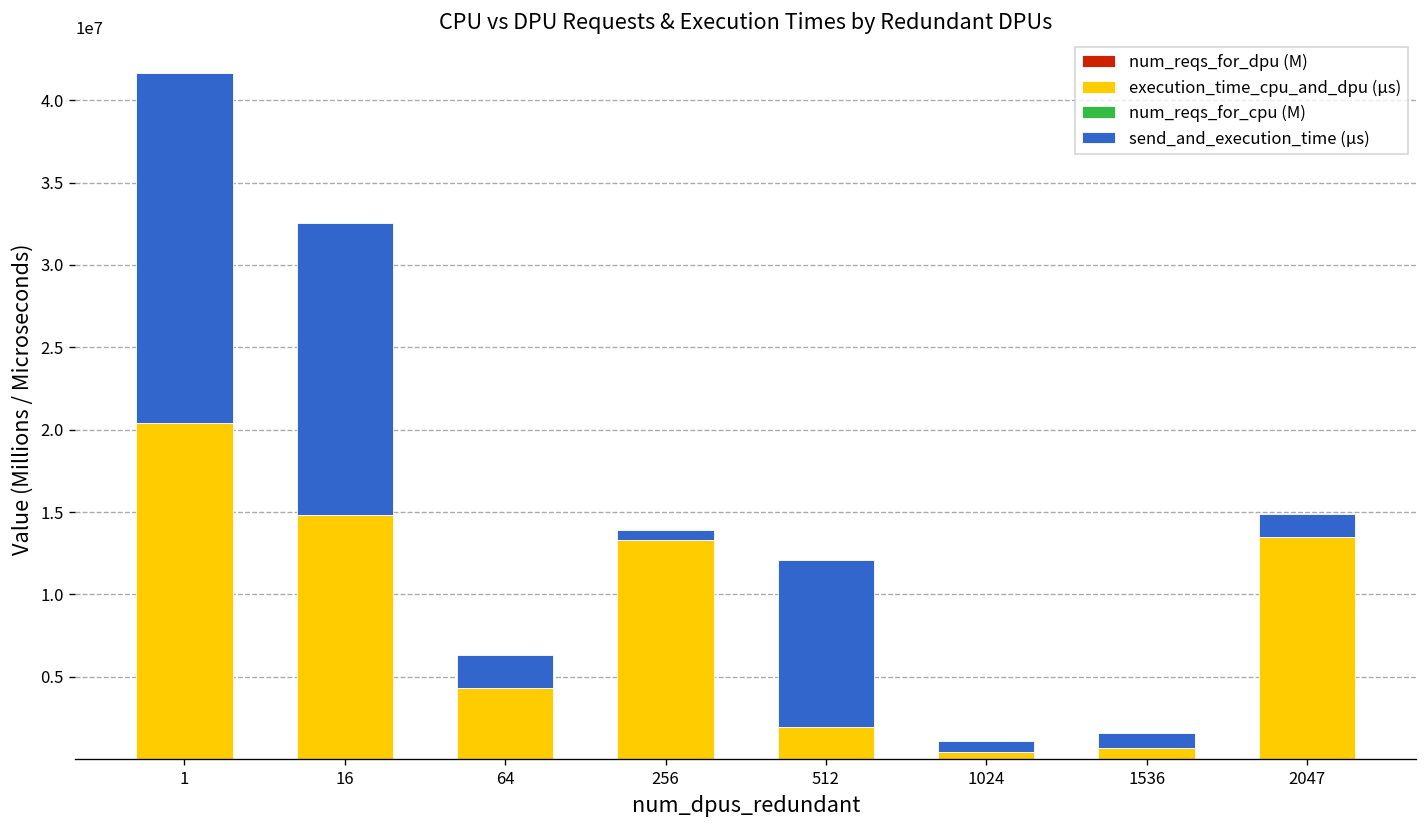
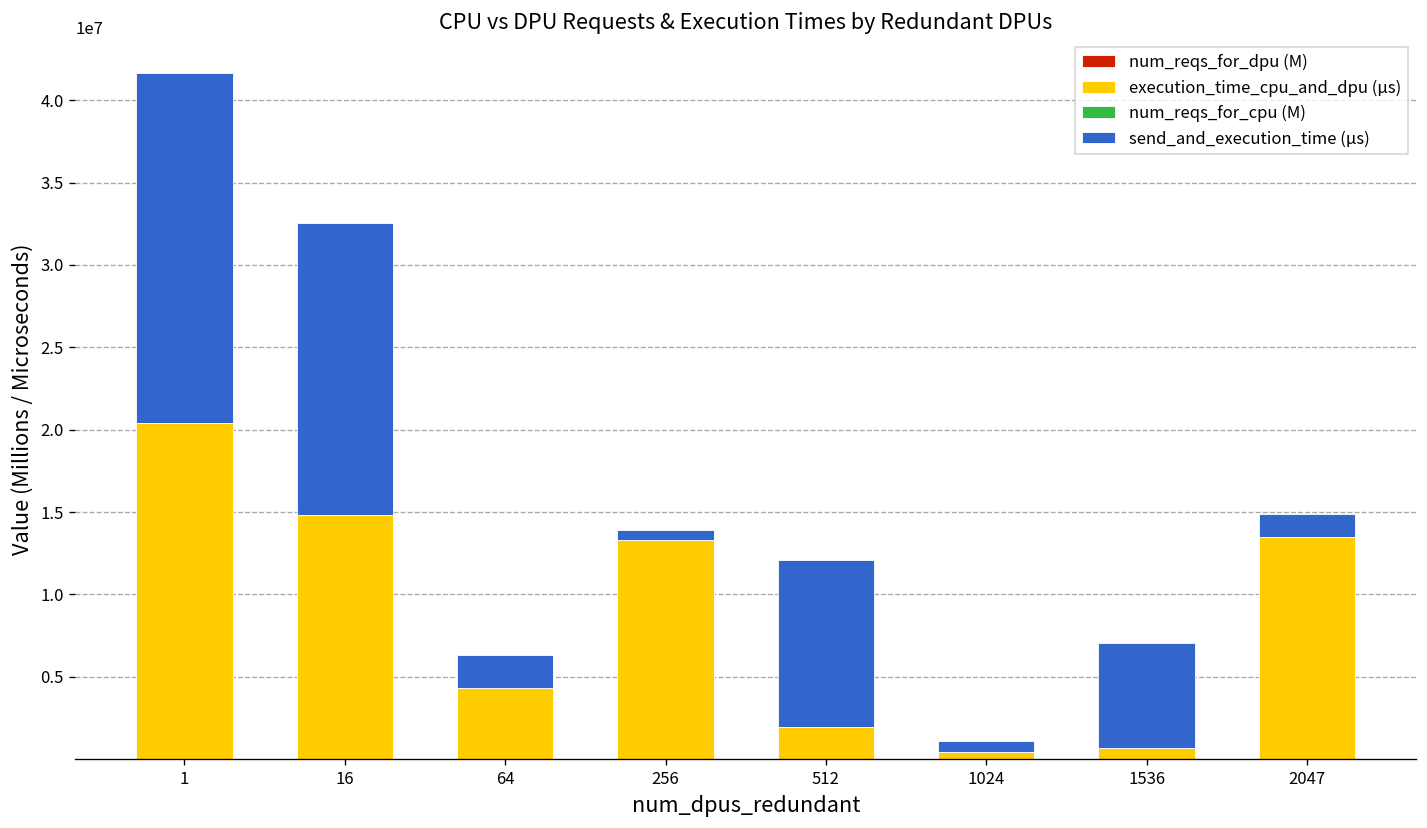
send_and_execution_time (μs), 1536: 900000 -> 6400000
